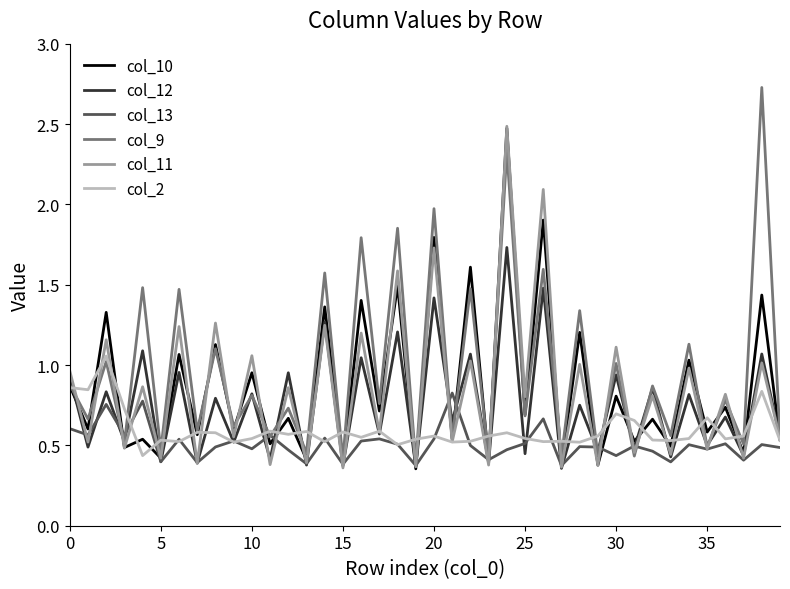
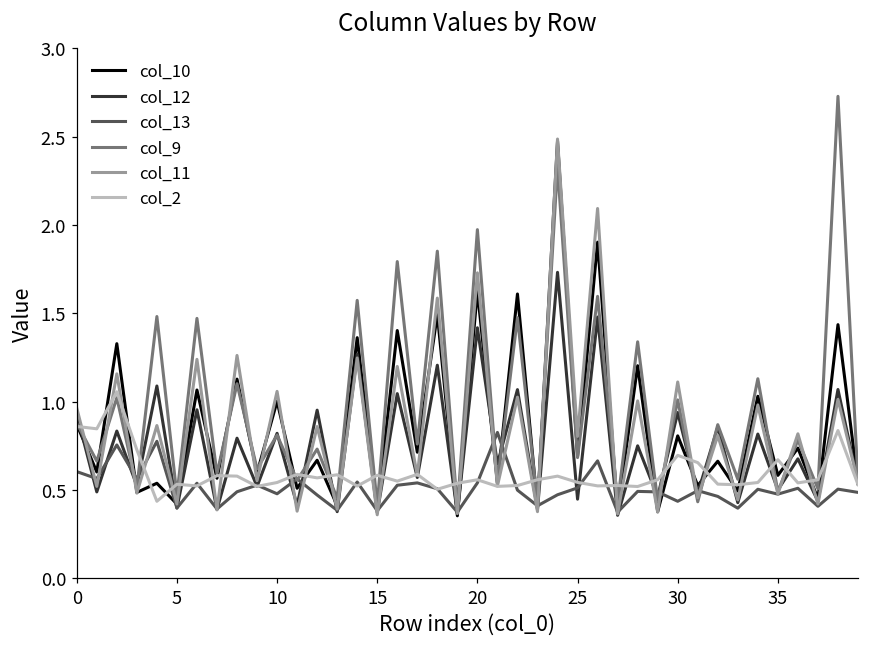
col_10, 10: 0.95 -> 1.00
col_10, 20: 1.79 -> 1.63
